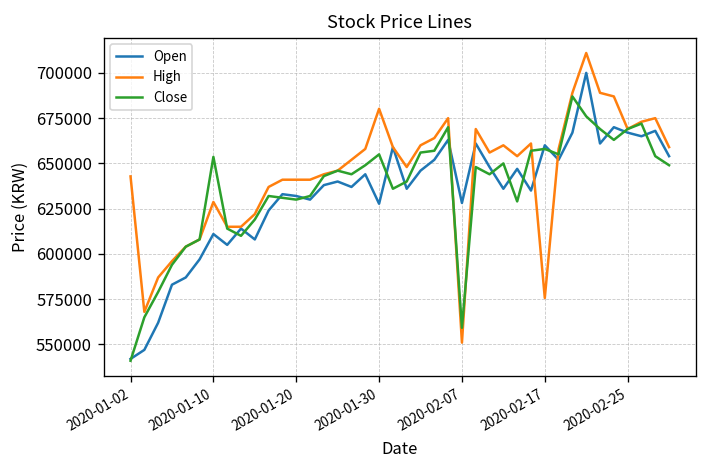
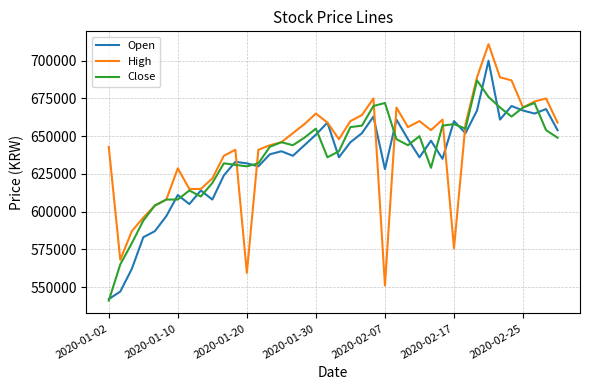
Close, 2020-01-10: 654000 -> 608000
High, 2020-01-20: 641000 -> 559000
Open, 2020-01-30: 628000 -> 651000
High, 2020-01-30: 680000 -> 665000
Close, 2020-02-07: 559000 -> 672000
